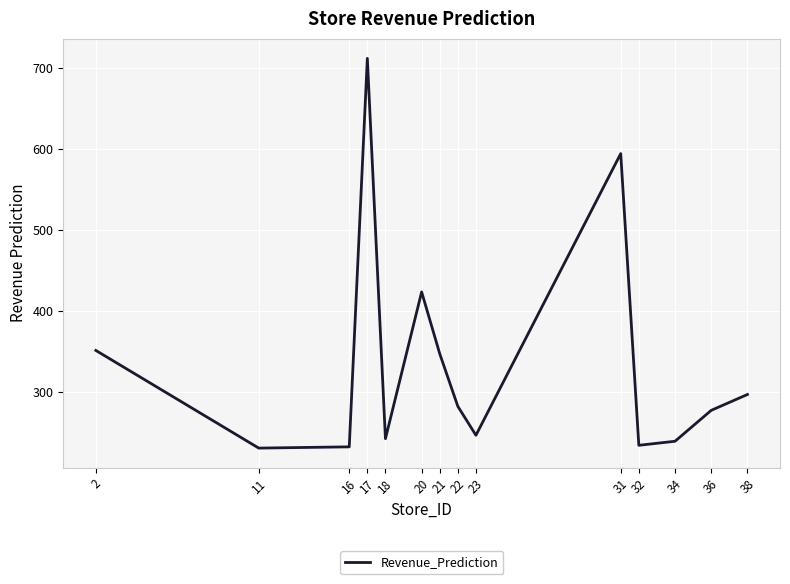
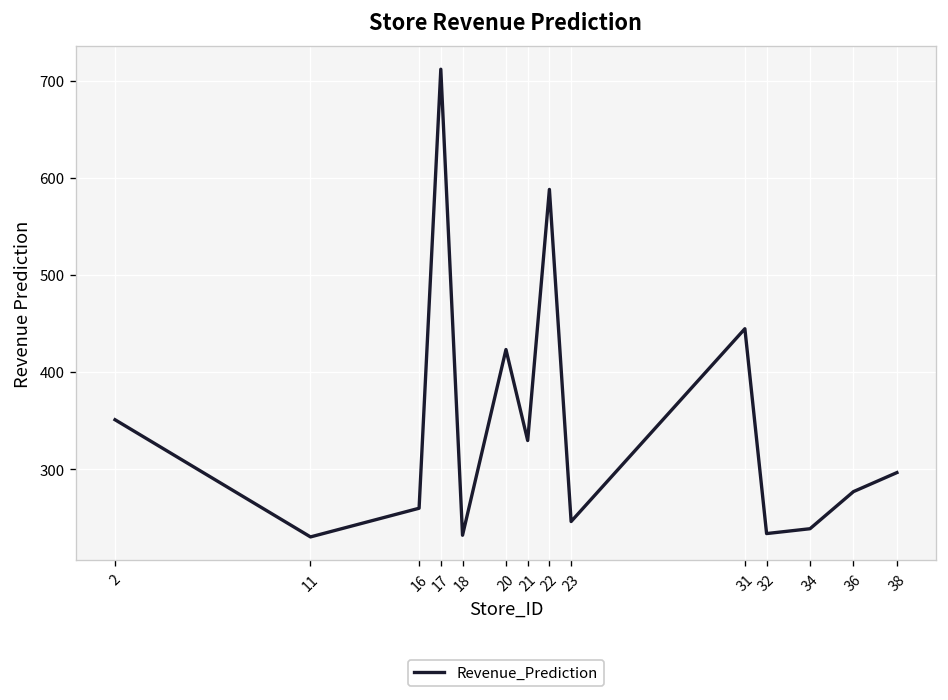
16: 230 -> 260
18: 240 -> 230
21: 350 -> 330
22: 280 -> 590
31: 590 -> 440
